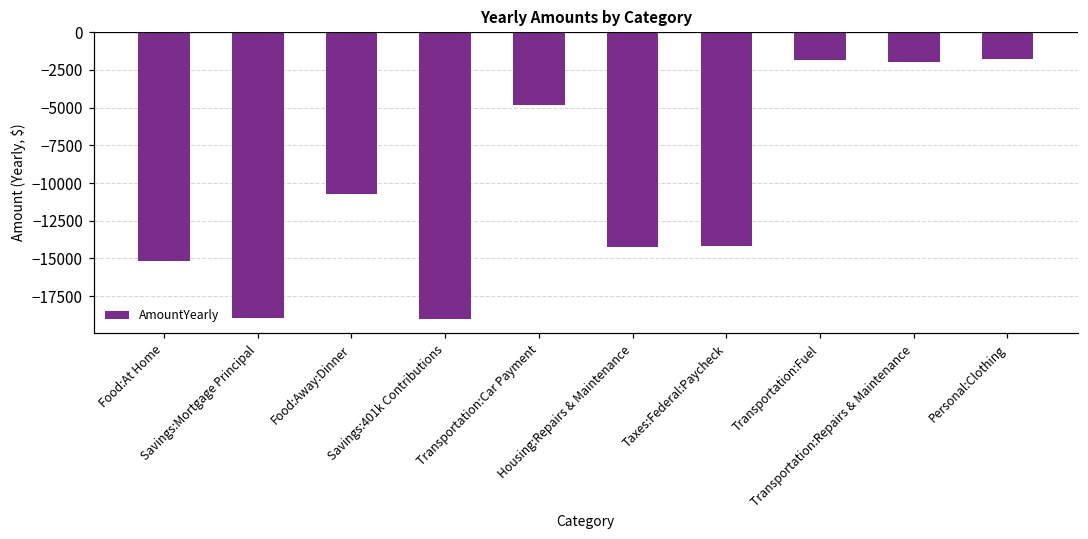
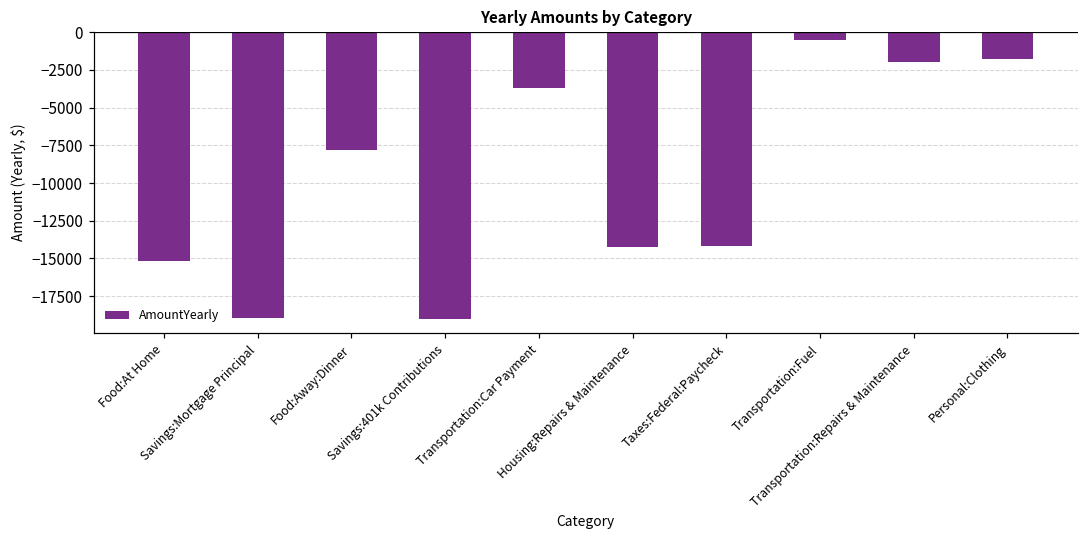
Food:Away:Dinner: -10700 -> -7800
Transportation:Car Payment: -4800 -> -3700
Transportation:Fuel: -1800 -> -500
